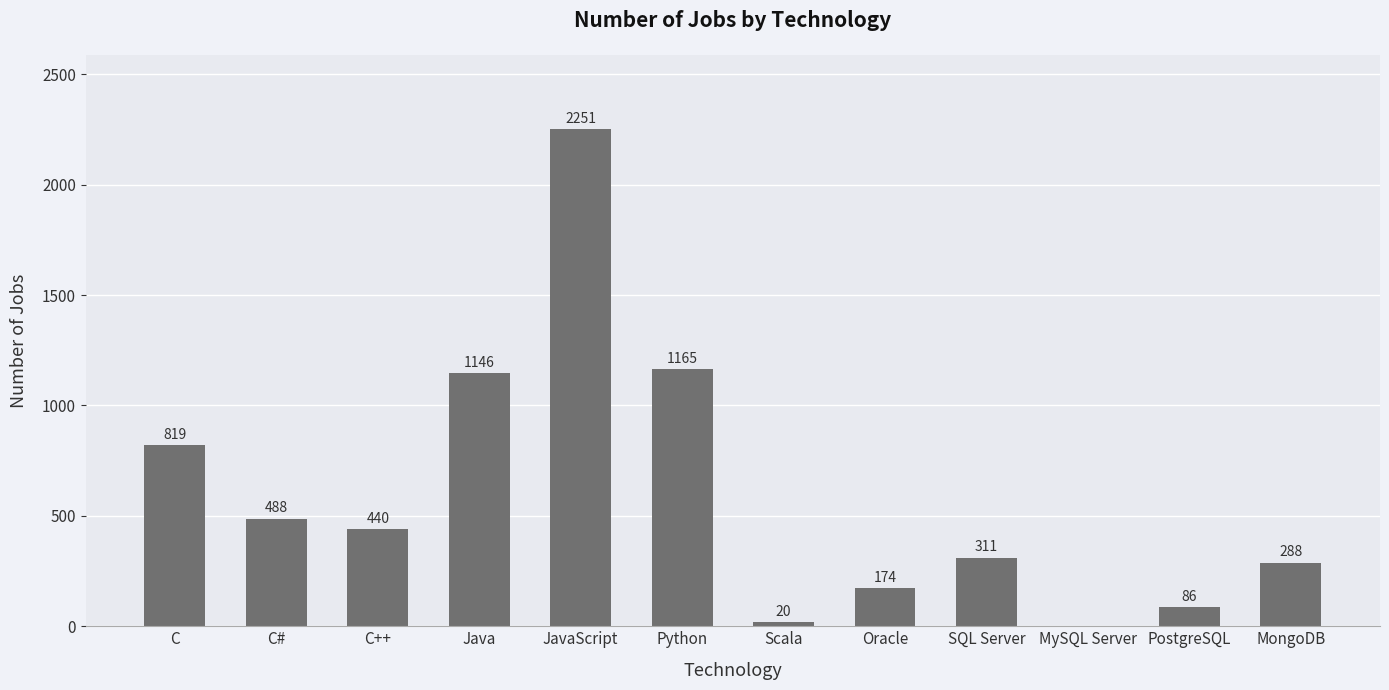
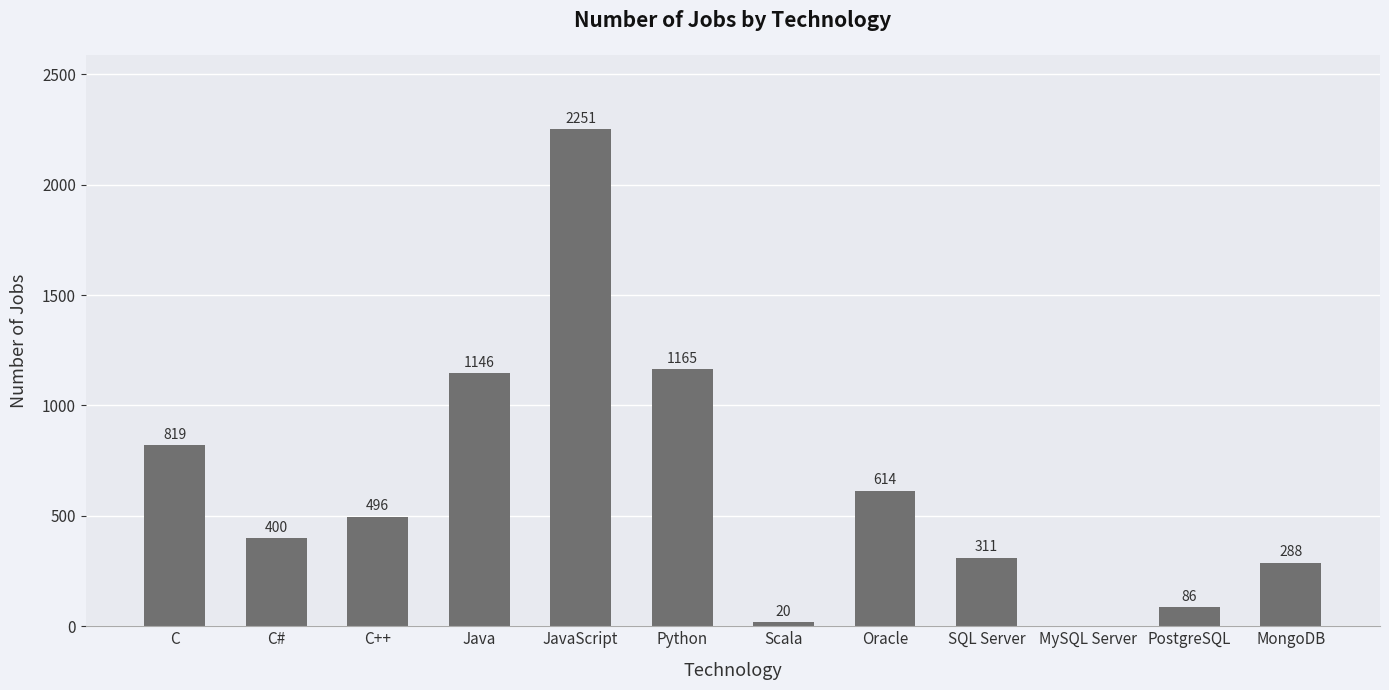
C#: 488 -> 400
C++: 440 -> 496
Oracle: 174 -> 614
